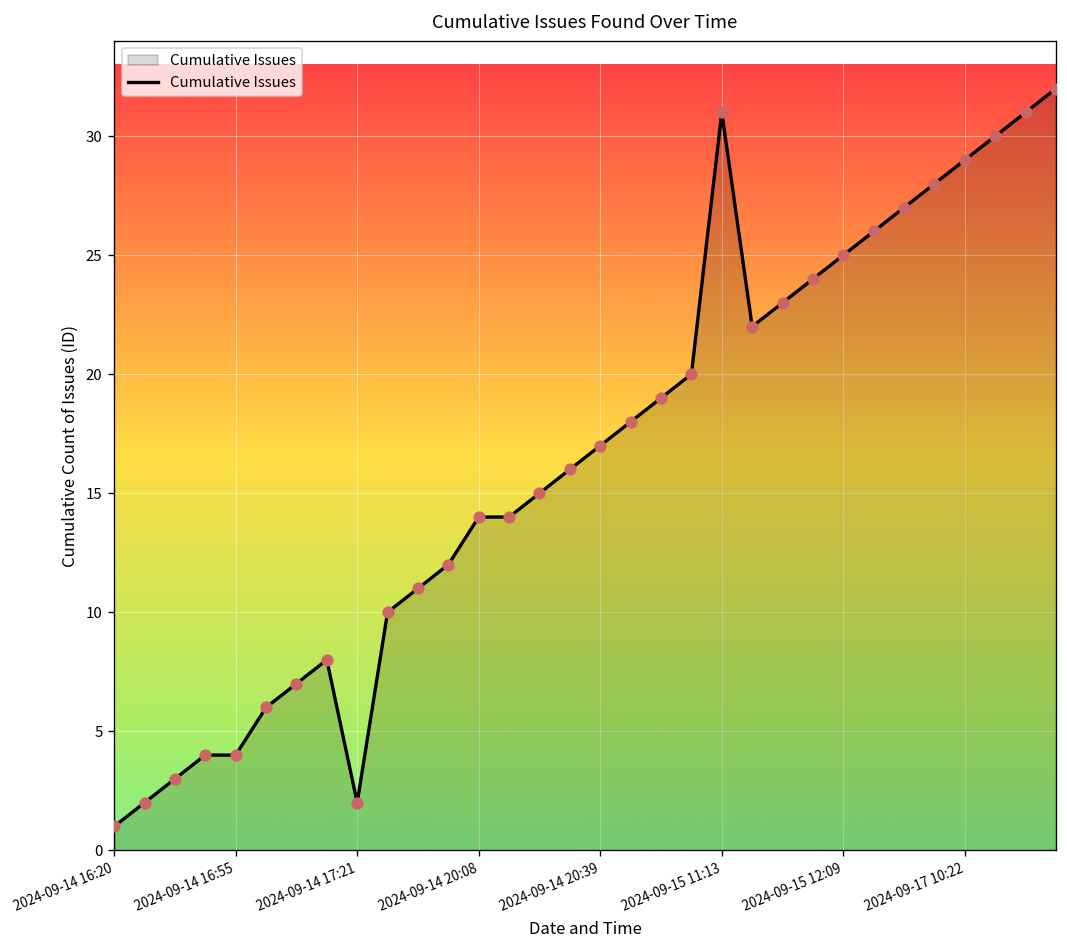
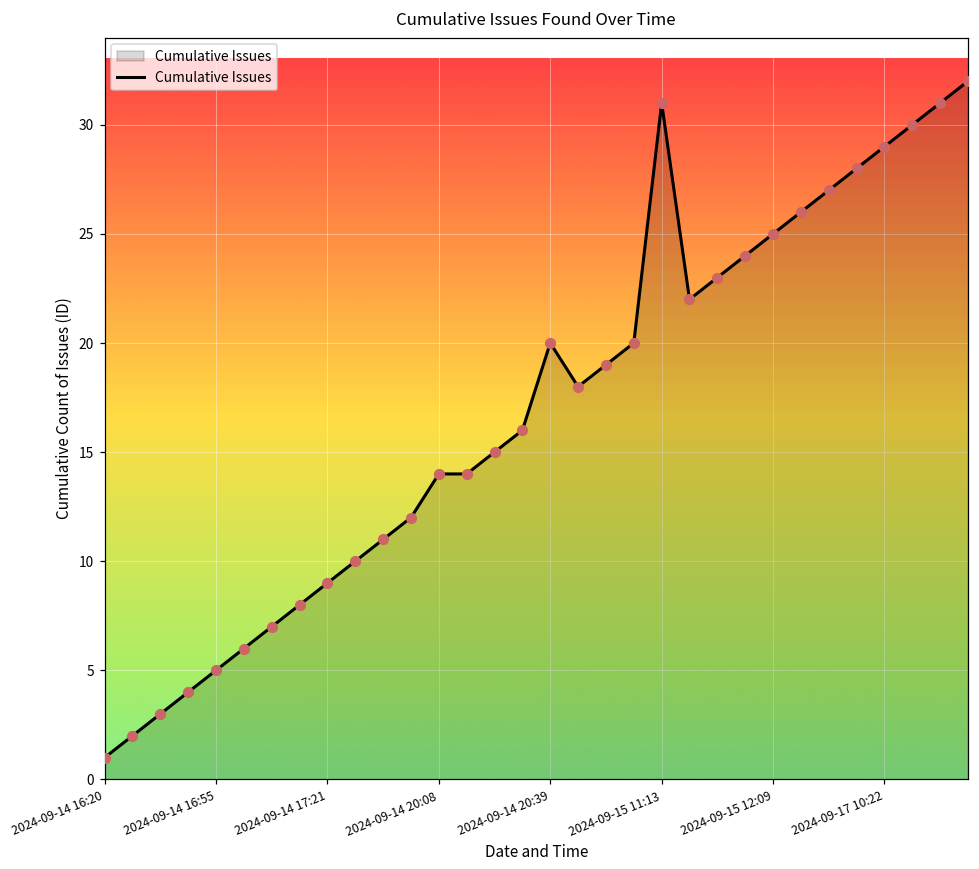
2024-09-14 16:55: 4 -> 5
2024-09-14 17:21: 2 -> 9
2024-09-14 20:39: 17 -> 20
